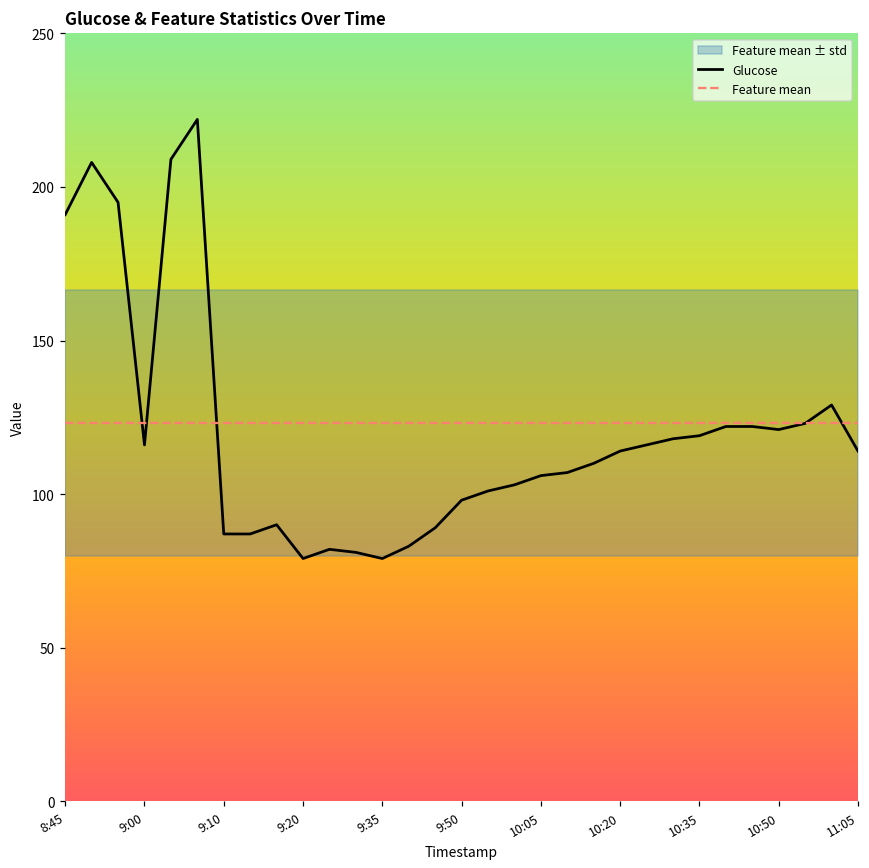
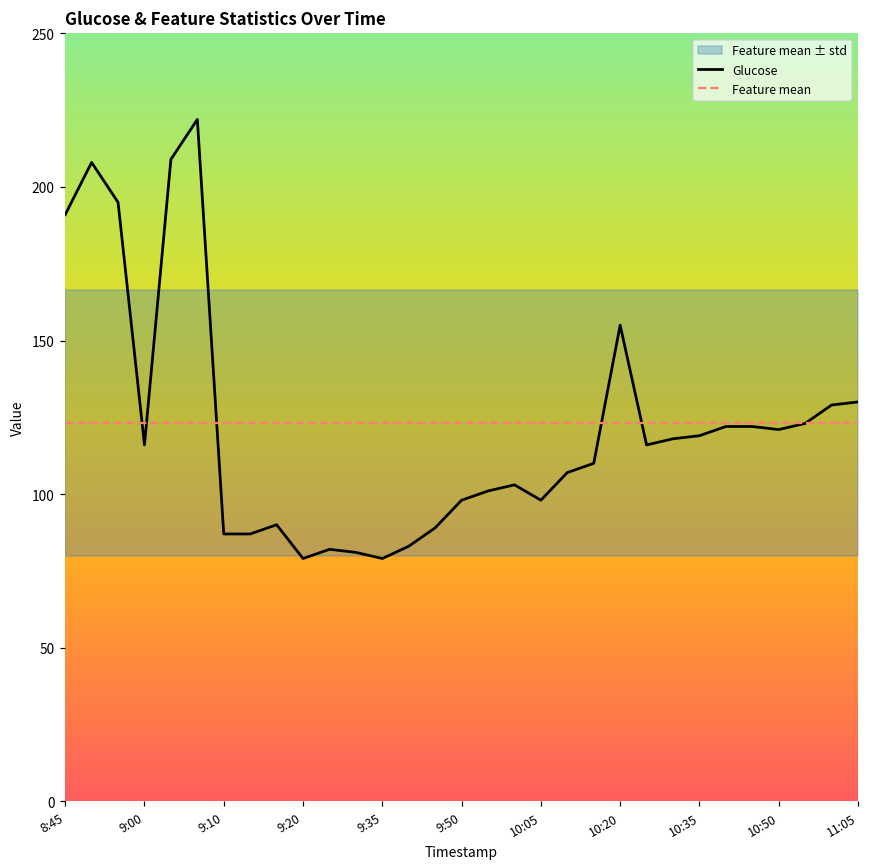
Glucose, 10:05: 106 -> 98
Glucose, 10:20: 114 -> 155
Glucose, 11:05: 114 -> 130
